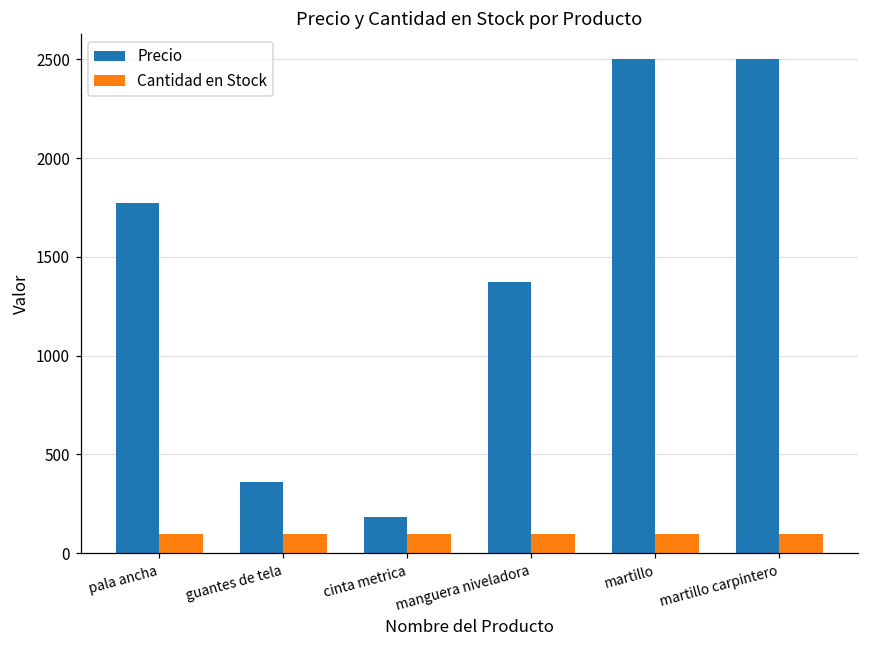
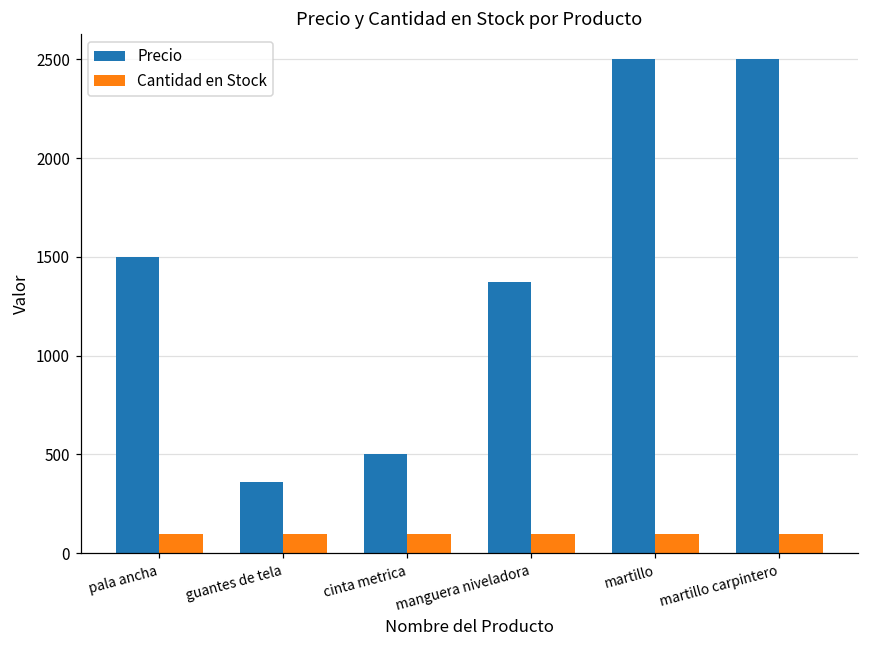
Precio, pala ancha: 1770 -> 1500
Precio, cinta metrica: 190 -> 500
